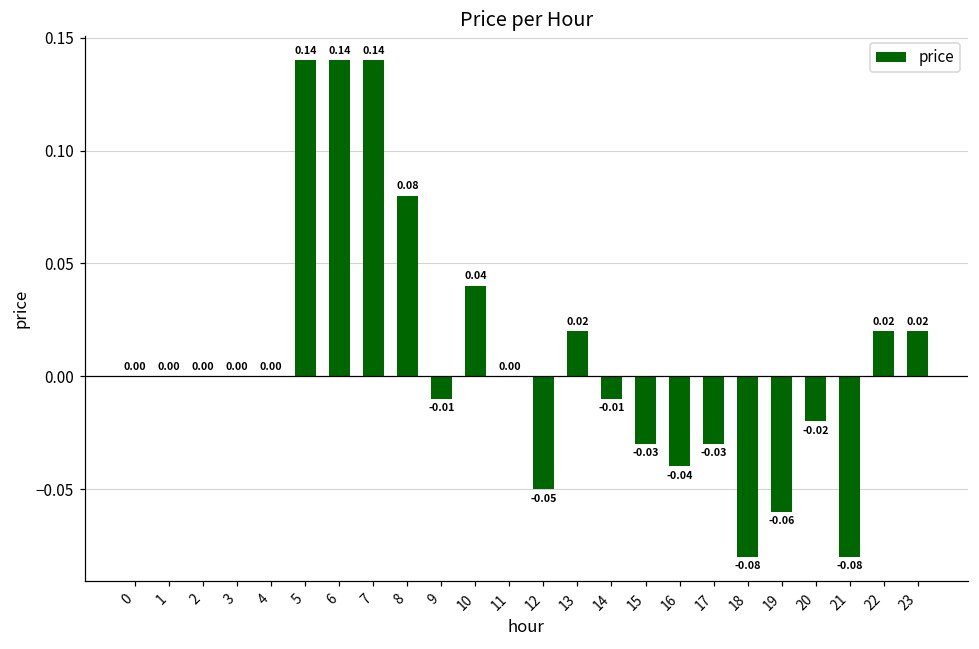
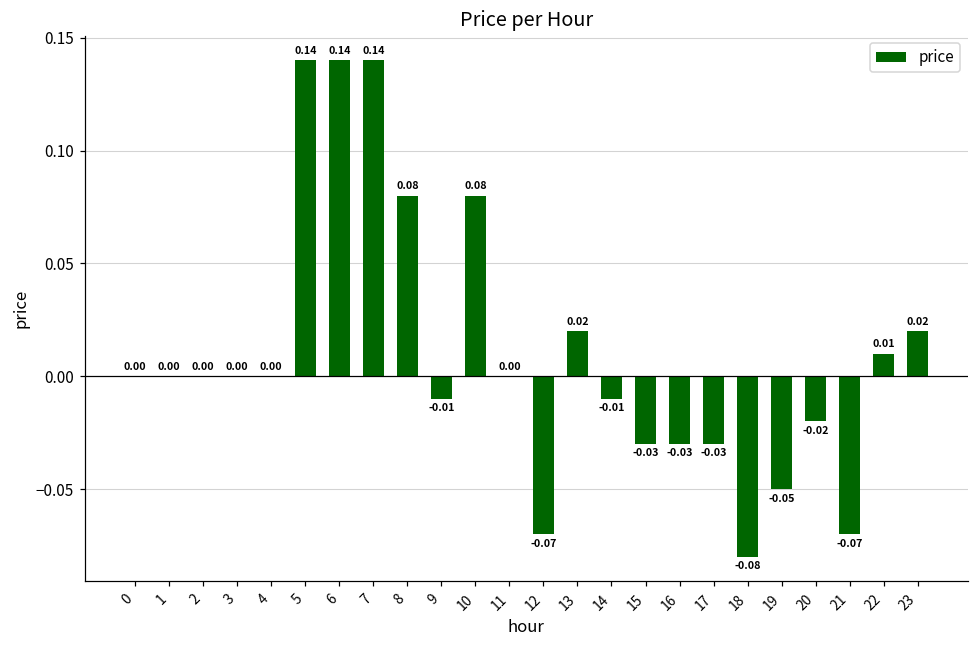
10: 0.04 -> 0.08
12: -0.05 -> -0.07
16: -0.04 -> -0.03
19: -0.06 -> -0.05
21: -0.08 -> -0.07
22: 0.02 -> 0.01
